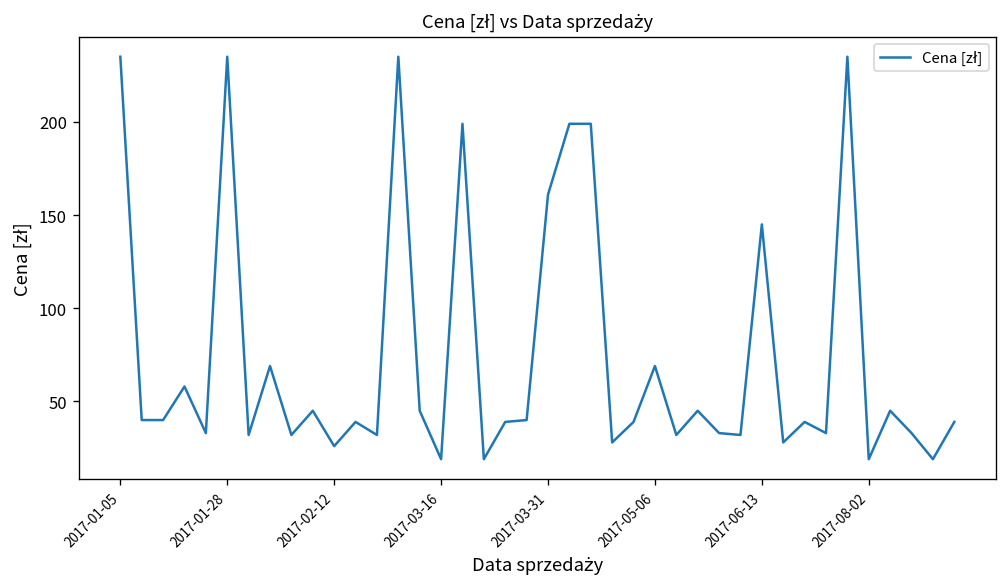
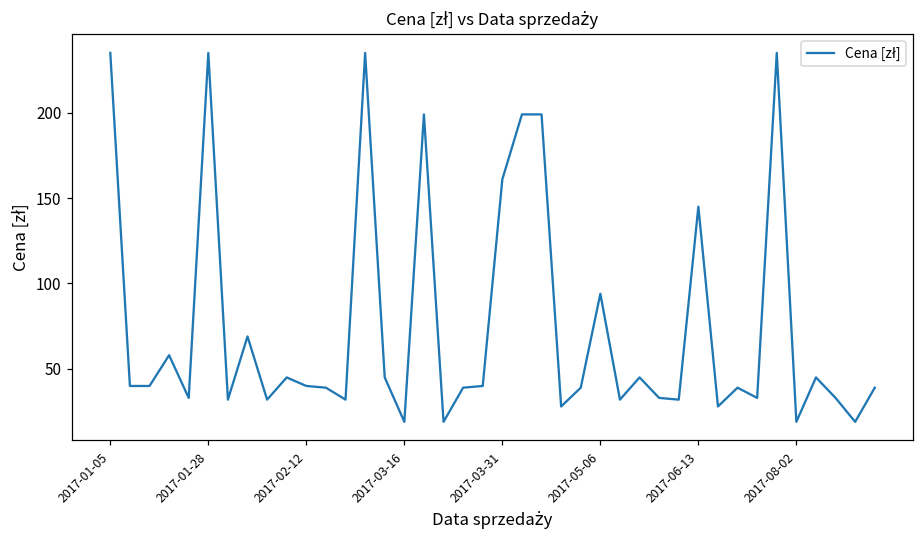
2017-02-12: 26 -> 40
2017-05-06: 69 -> 94
